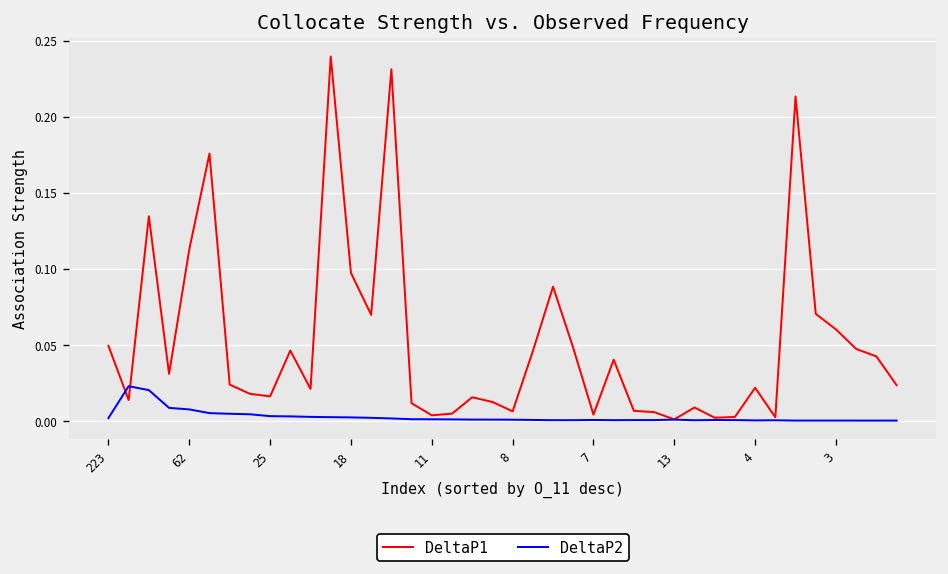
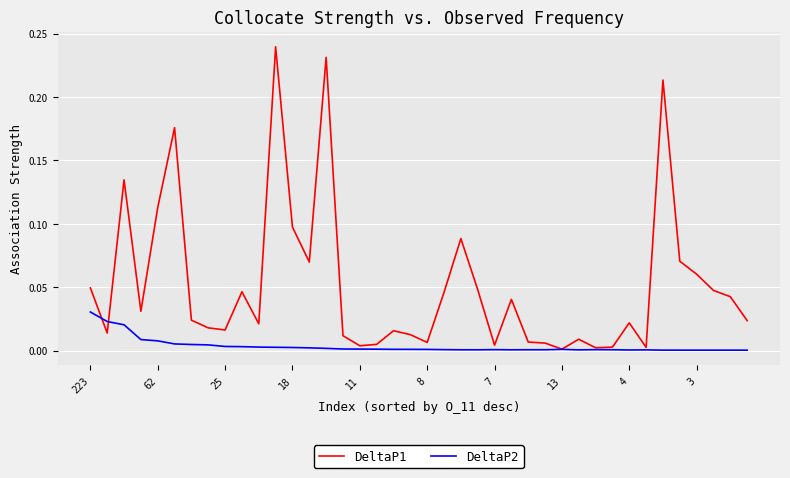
DeltaP2, 223: 0.002 -> 0.031
